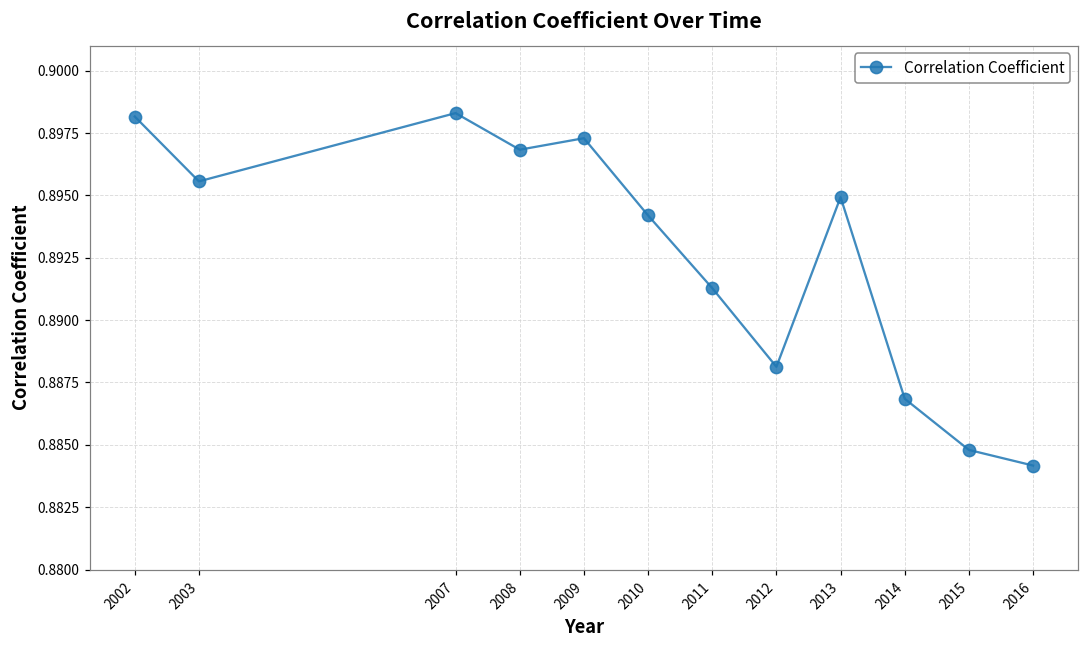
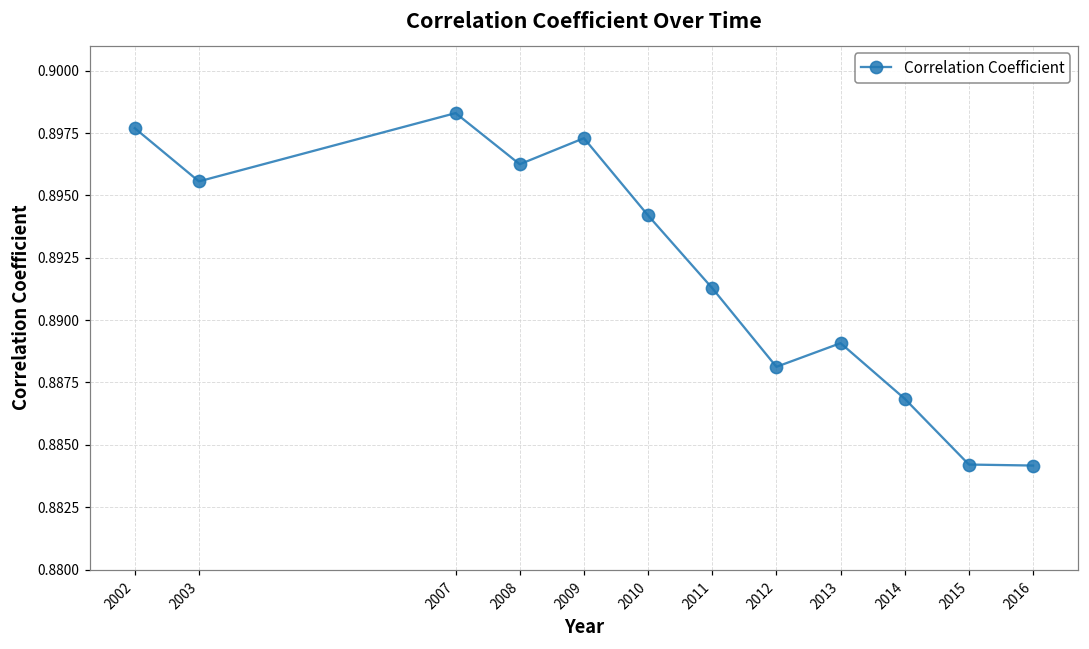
2002: 0.8982 -> 0.8977
2008: 0.8968 -> 0.8963
2013: 0.8949 -> 0.8891
2015: 0.8848 -> 0.8842
